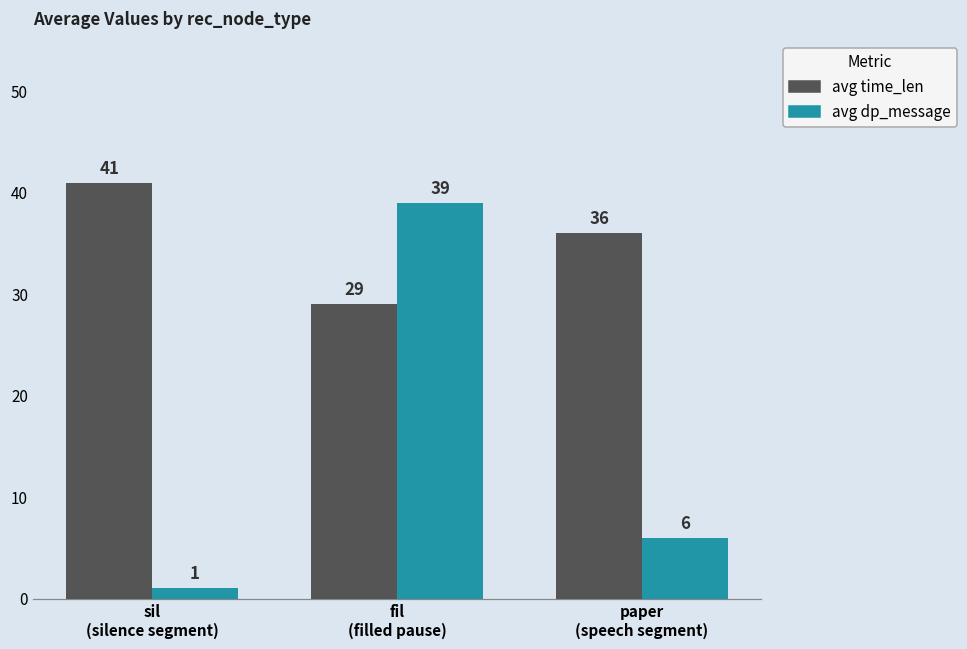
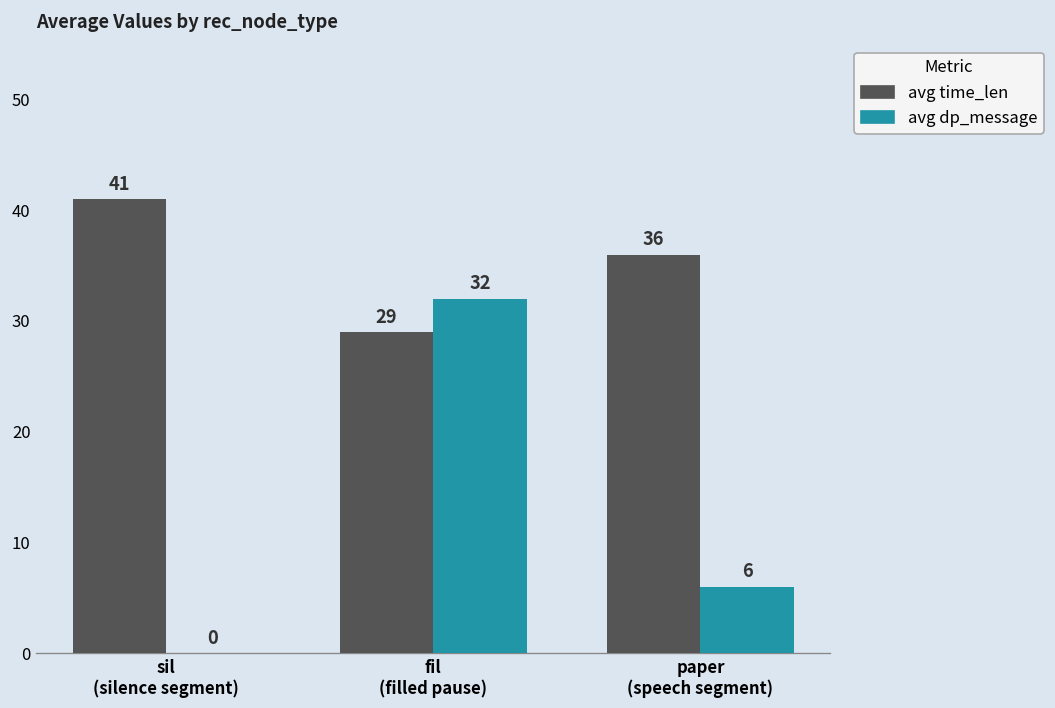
avg dp_message, sil (silence segment): 1 -> 0
avg dp_message, fil (filled pause): 39 -> 32
